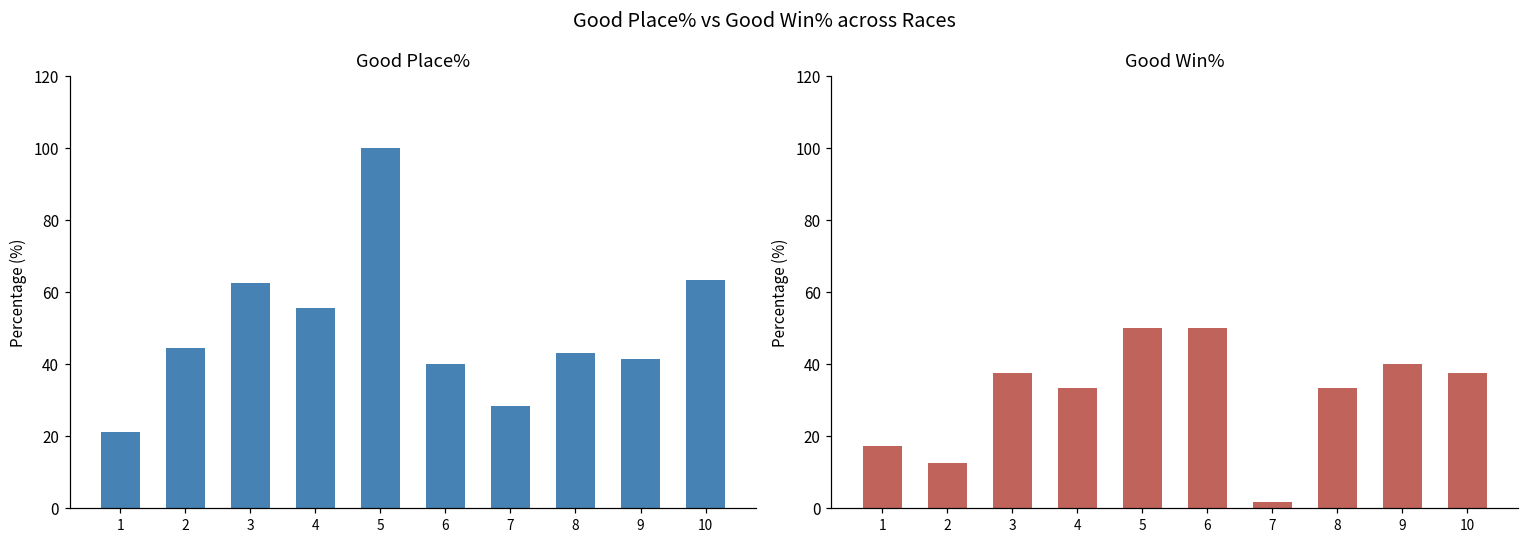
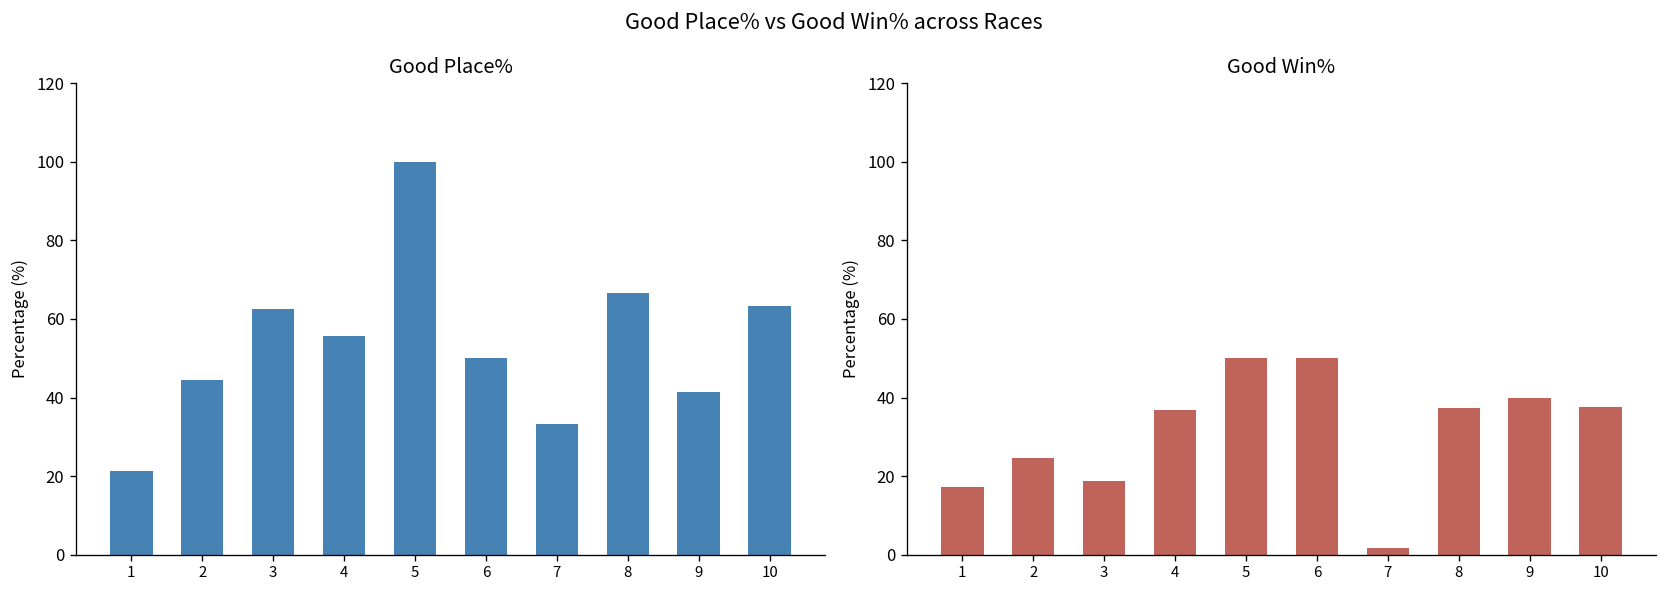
Good Place%, 6: 40 -> 50
Good Place%, 7: 28 -> 33
Good Place%, 8: 43 -> 67
Good Win%, 2: 13 -> 25
Good Win%, 3: 38 -> 19
Good Win%, 4: 33 -> 37
Good Win%, 8: 33 -> 37
